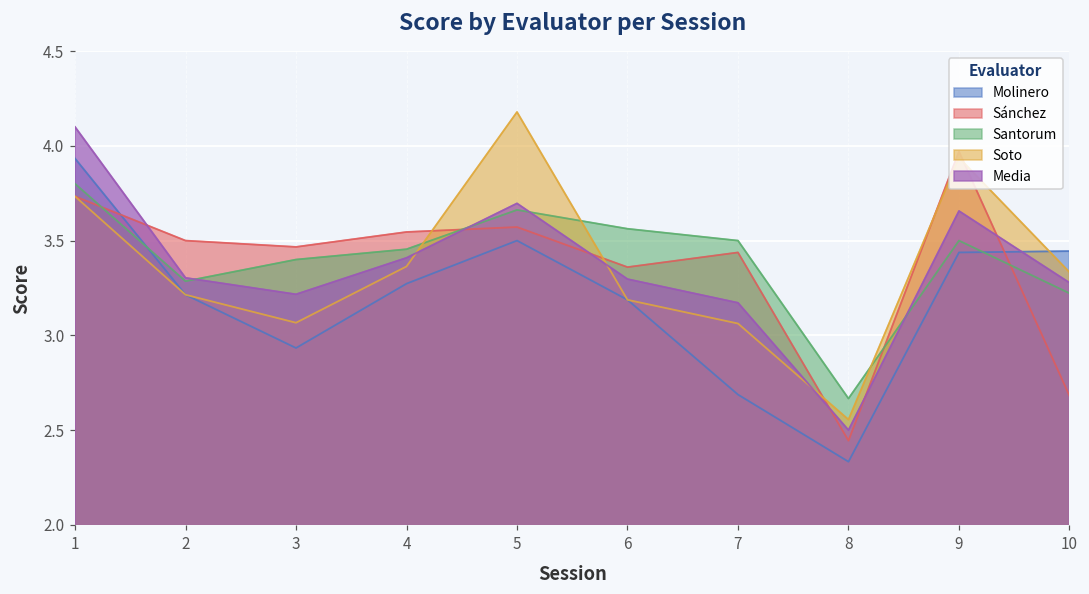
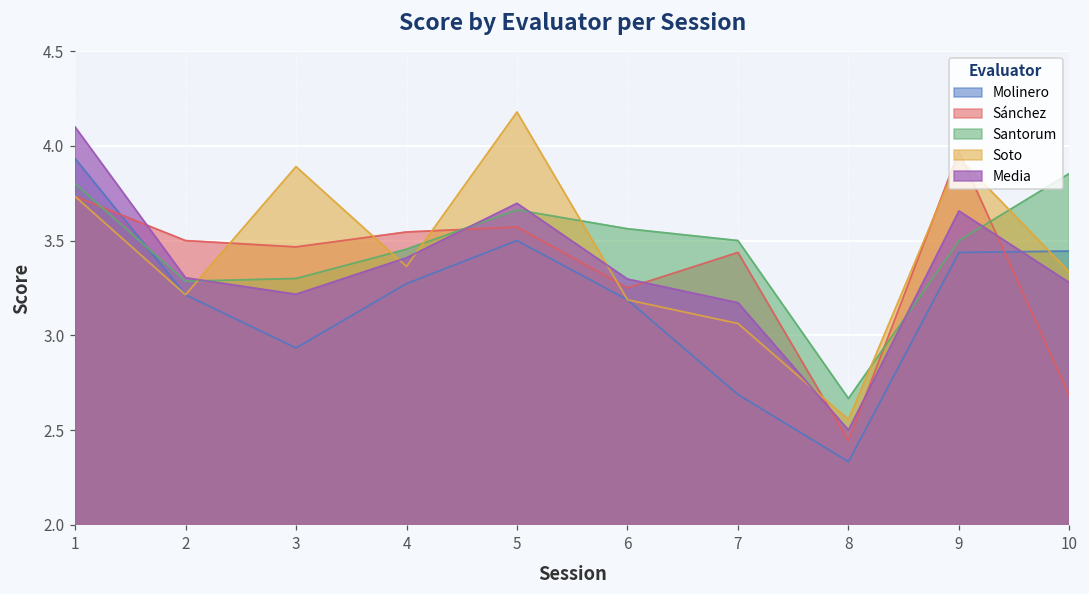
Santorum, 3: 3.4 -> 3.3
Soto, 3: 3.07 -> 3.89
Sánchez, 6: 3.36 -> 3.25
Santorum, 10: 3.22 -> 3.85
